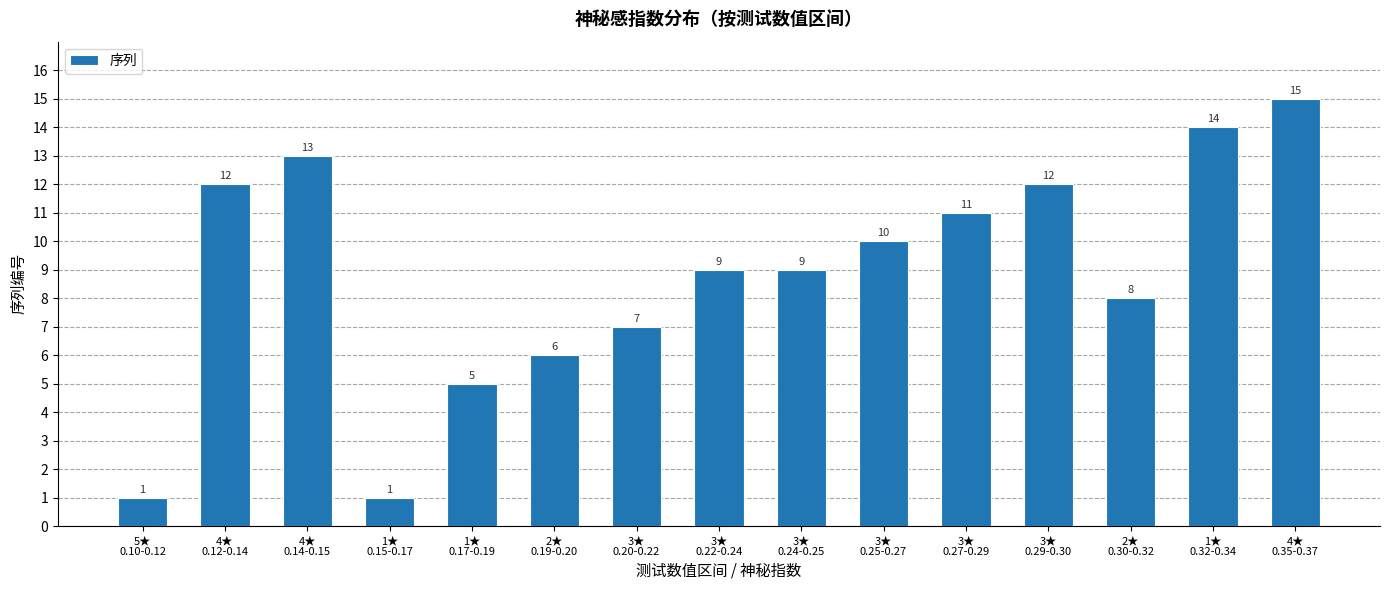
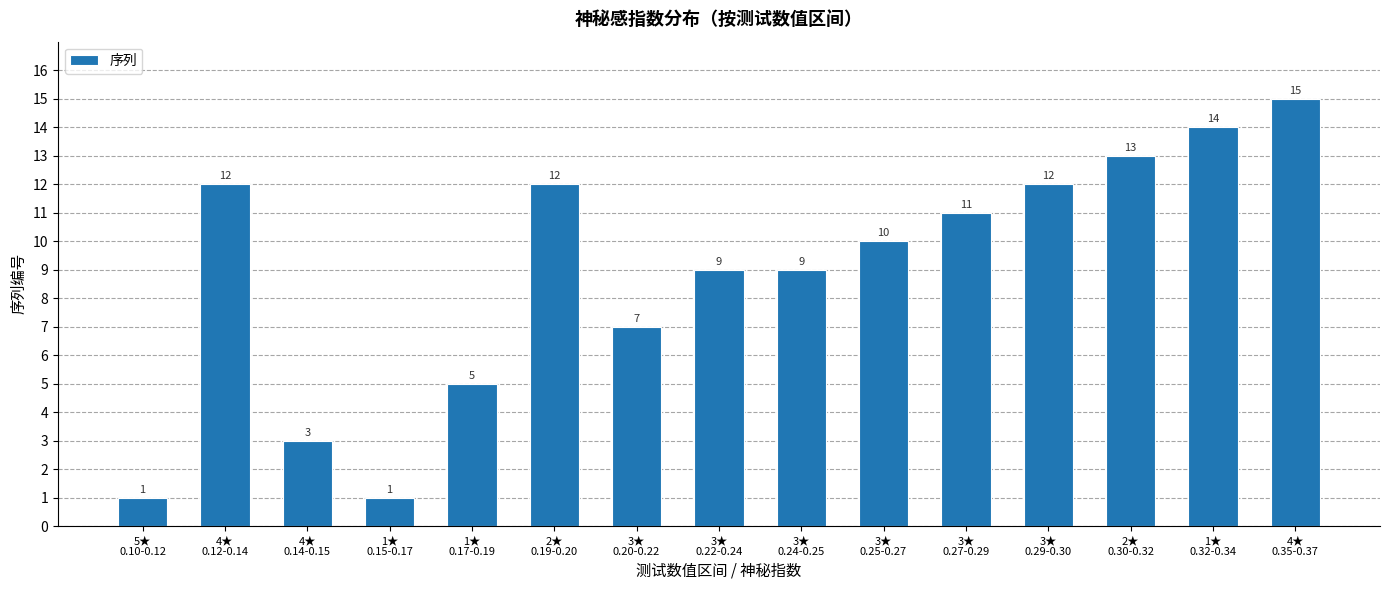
4★ 0.14-0.15: 13 -> 3
2★ 0.19-0.20: 6 -> 12
2★ 0.30-0.32: 8 -> 13
